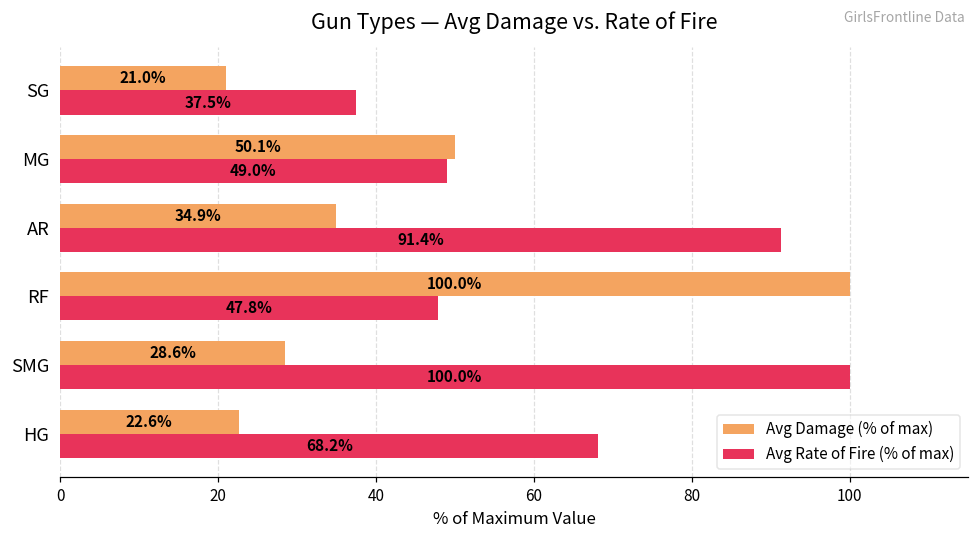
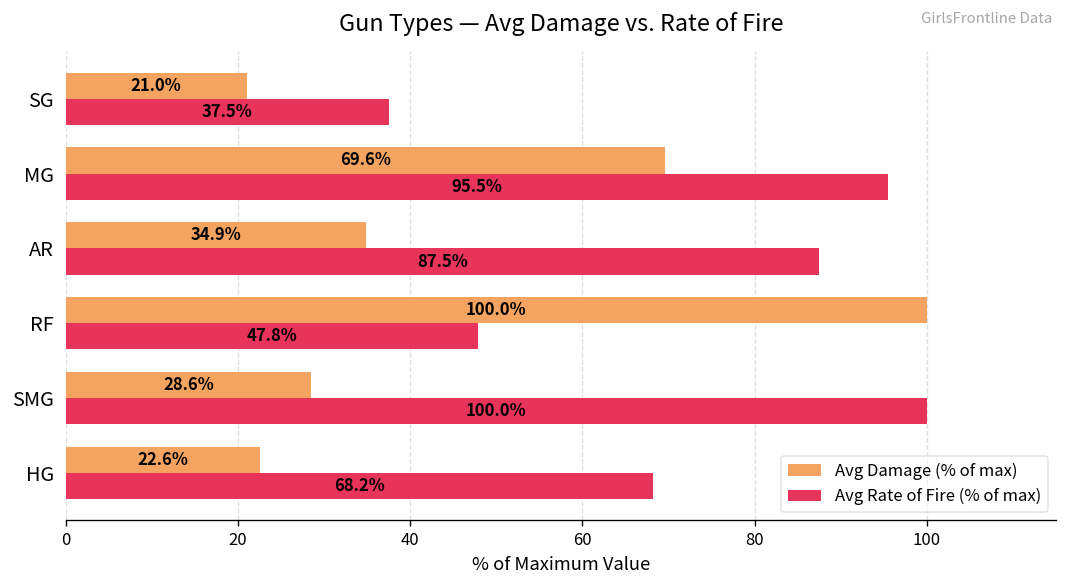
Avg Damage (% of max), MG: 50.1% -> 69.6%
Avg Rate of Fire (% of max), MG: 49.0% -> 95.5%
Avg Rate of Fire (% of max), AR: 91.4% -> 87.5%
